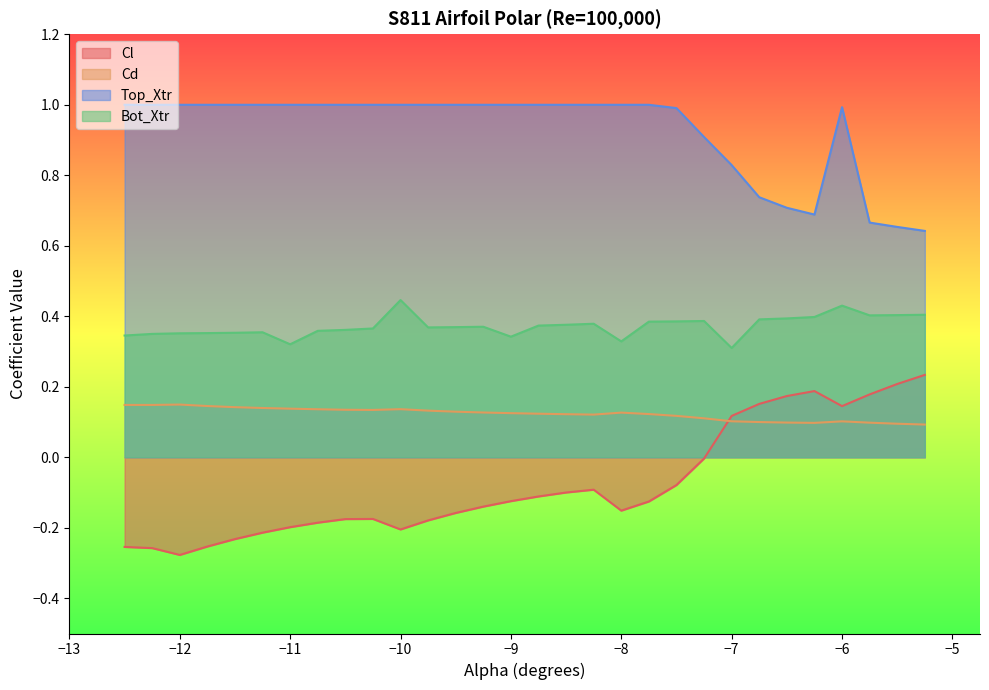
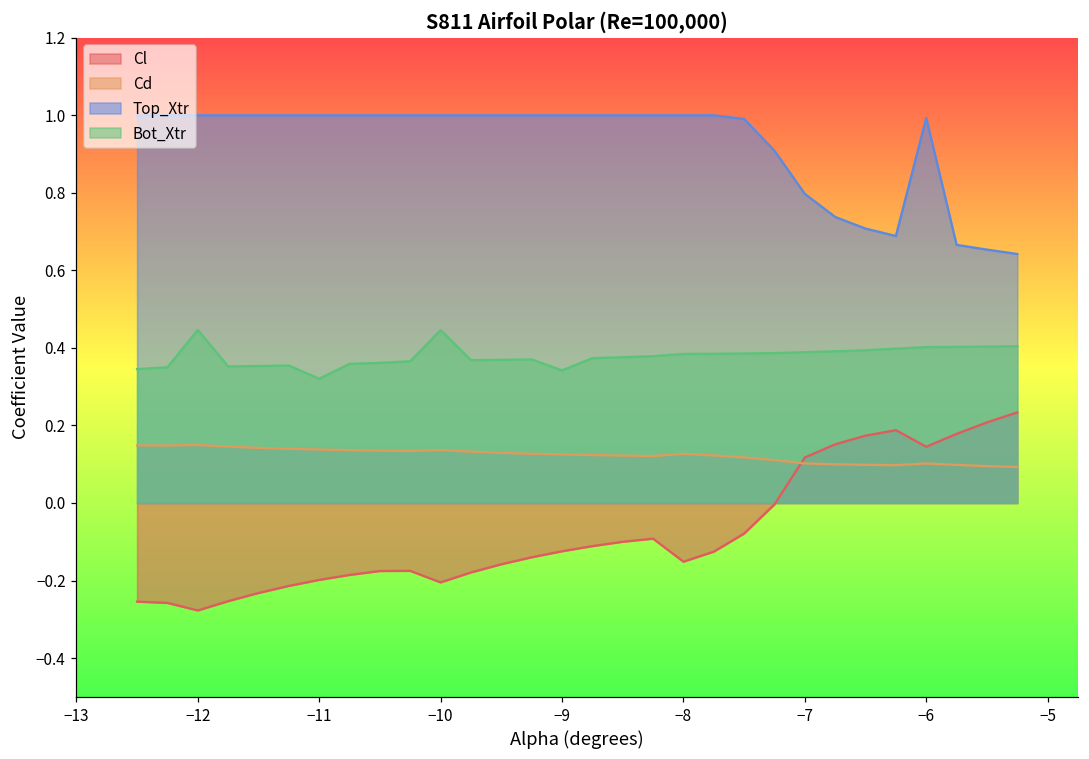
Bot_Xtr, −12: 0.35 -> 0.45
Bot_Xtr, −8: 0.33 -> 0.38
Top_Xtr, −7: 0.83 -> 0.80
Bot_Xtr, −7: 0.31 -> 0.39
Bot_Xtr, −6: 0.43 -> 0.40
